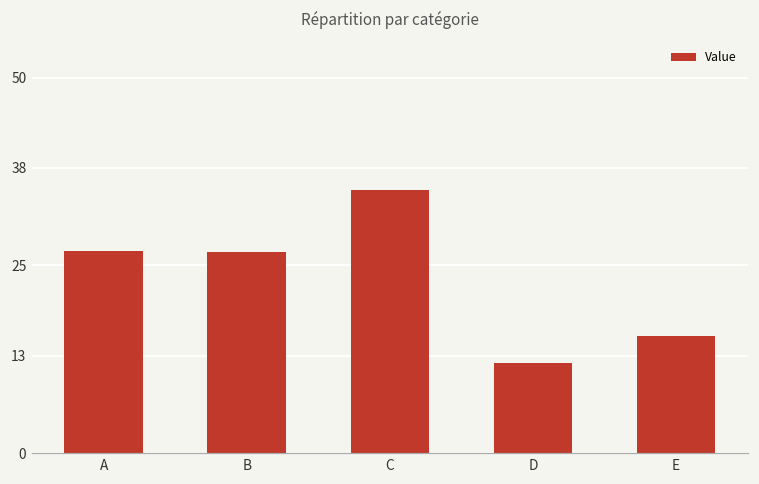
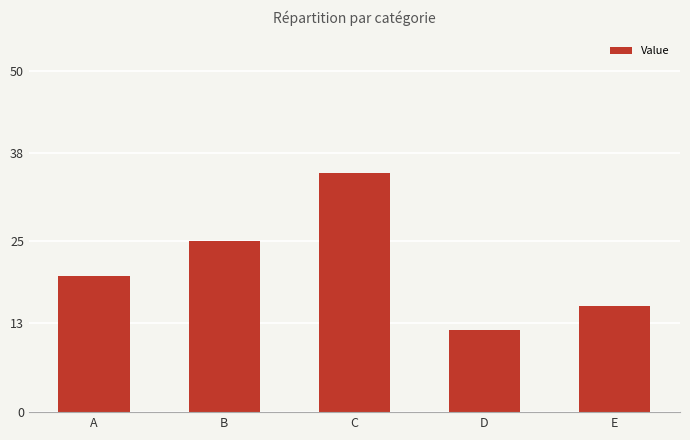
A: 27 -> 20
B: 27 -> 25
